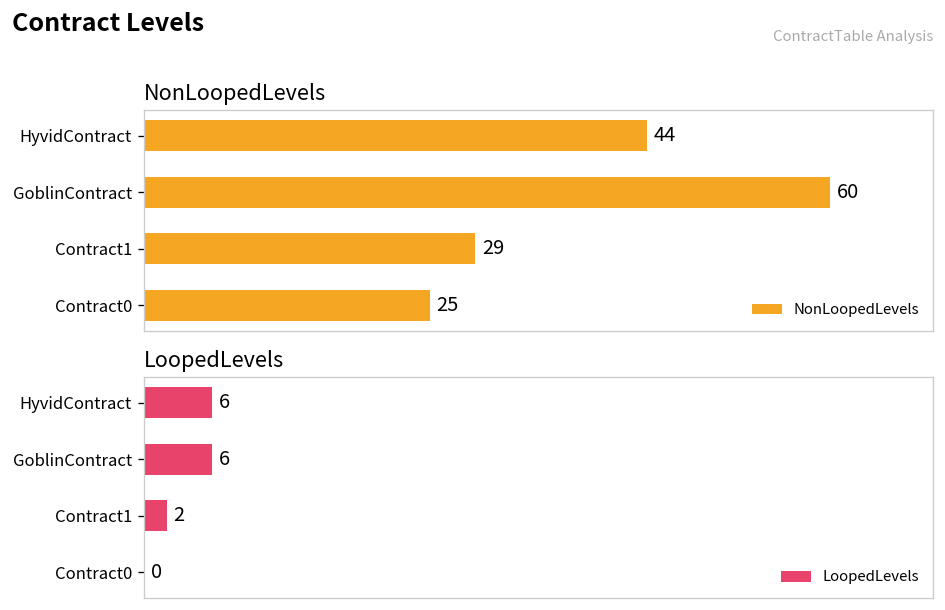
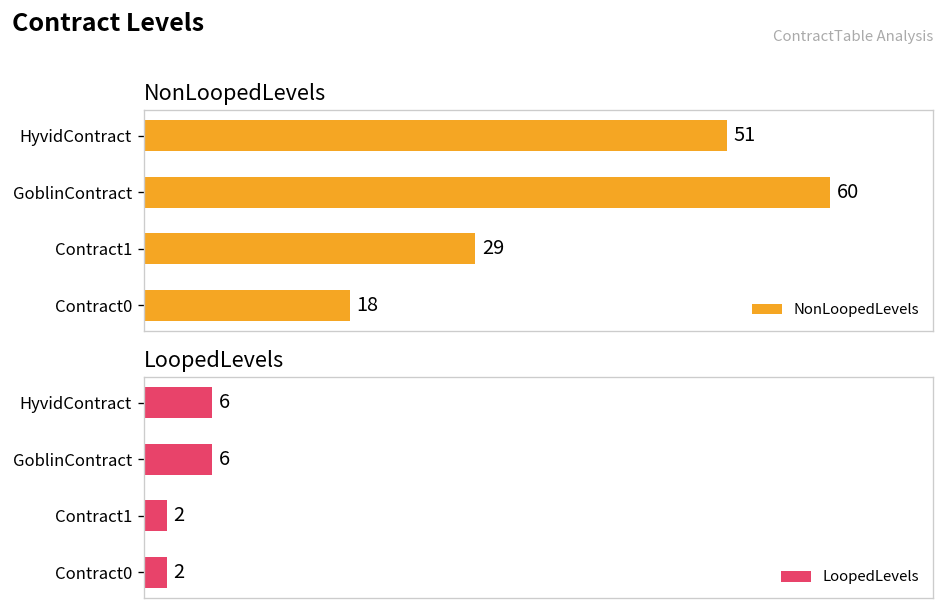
NonLoopedLevels, HyvidContract: 44 -> 51
NonLoopedLevels, Contract0: 25 -> 18
LoopedLevels, Contract0: 0 -> 2
